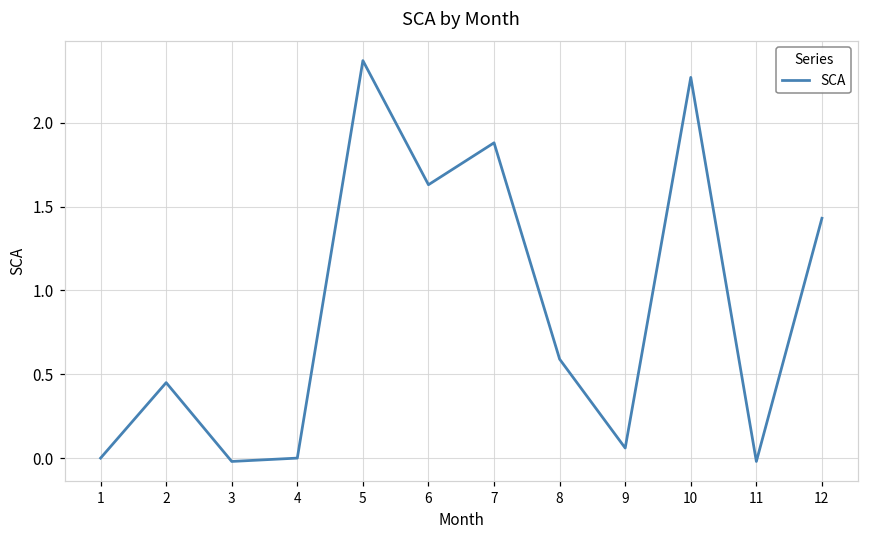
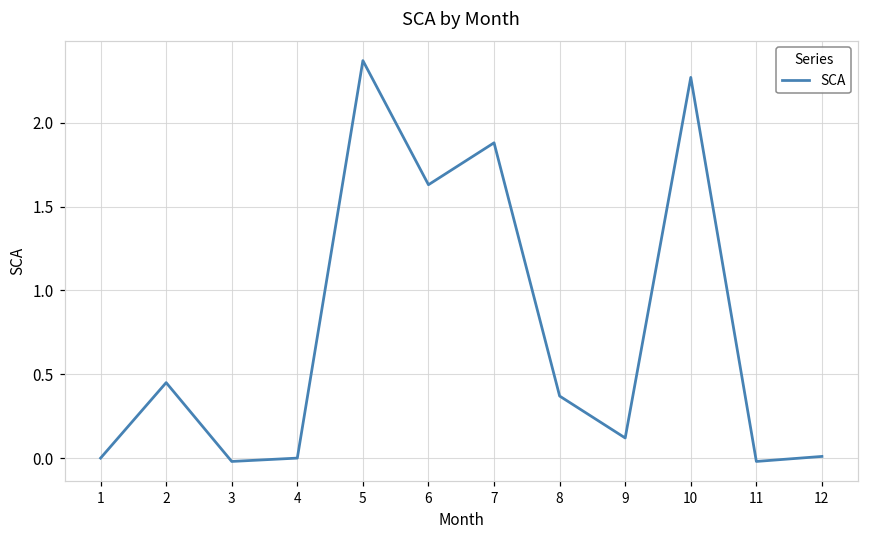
8: 0.59 -> 0.37
9: 0.06 -> 0.12
12: 1.43 -> 0.01
